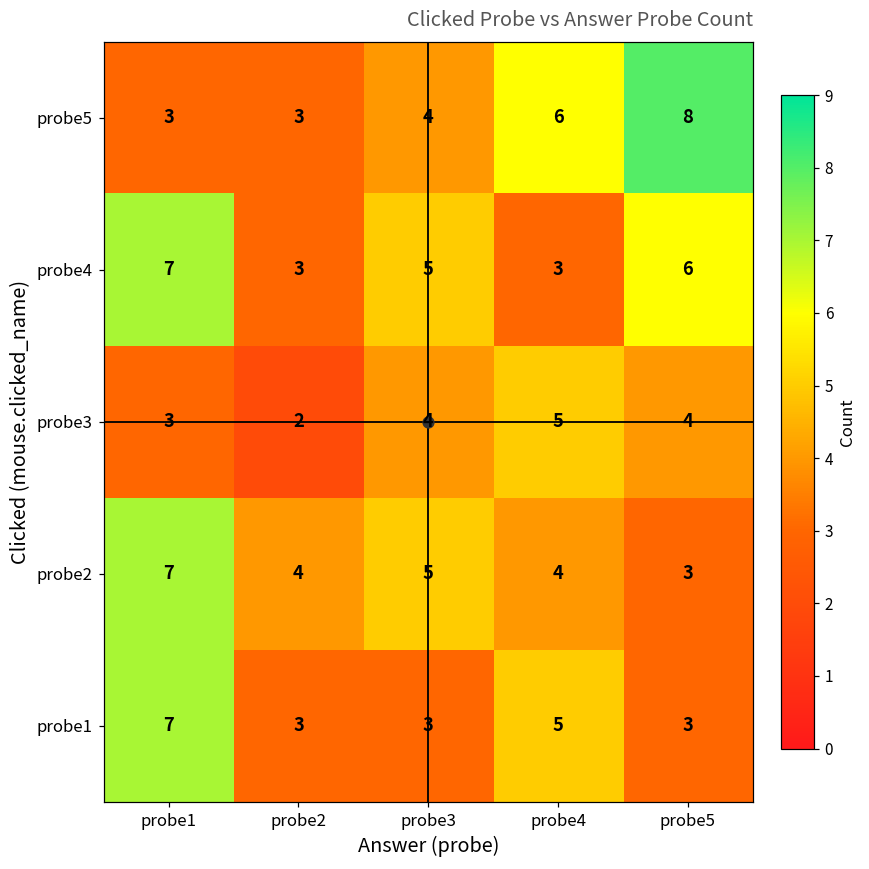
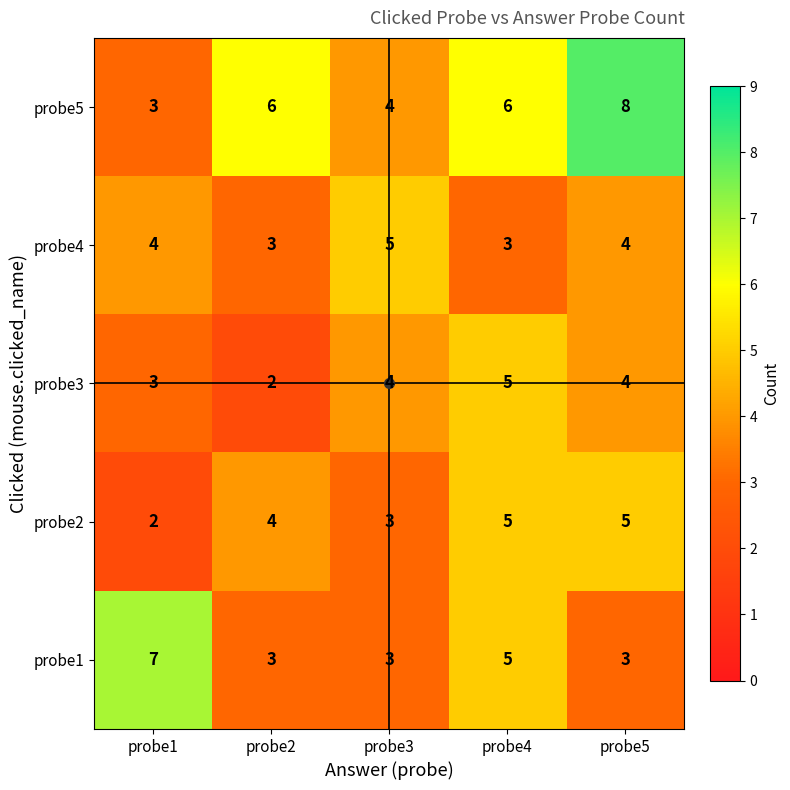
probe5, probe2: 3 -> 6
probe4, probe1: 7 -> 4
probe4, probe5: 6 -> 4
probe2, probe1: 7 -> 2
probe2, probe3: 5 -> 3
probe2, probe4: 4 -> 5
probe2, probe5: 3 -> 5
